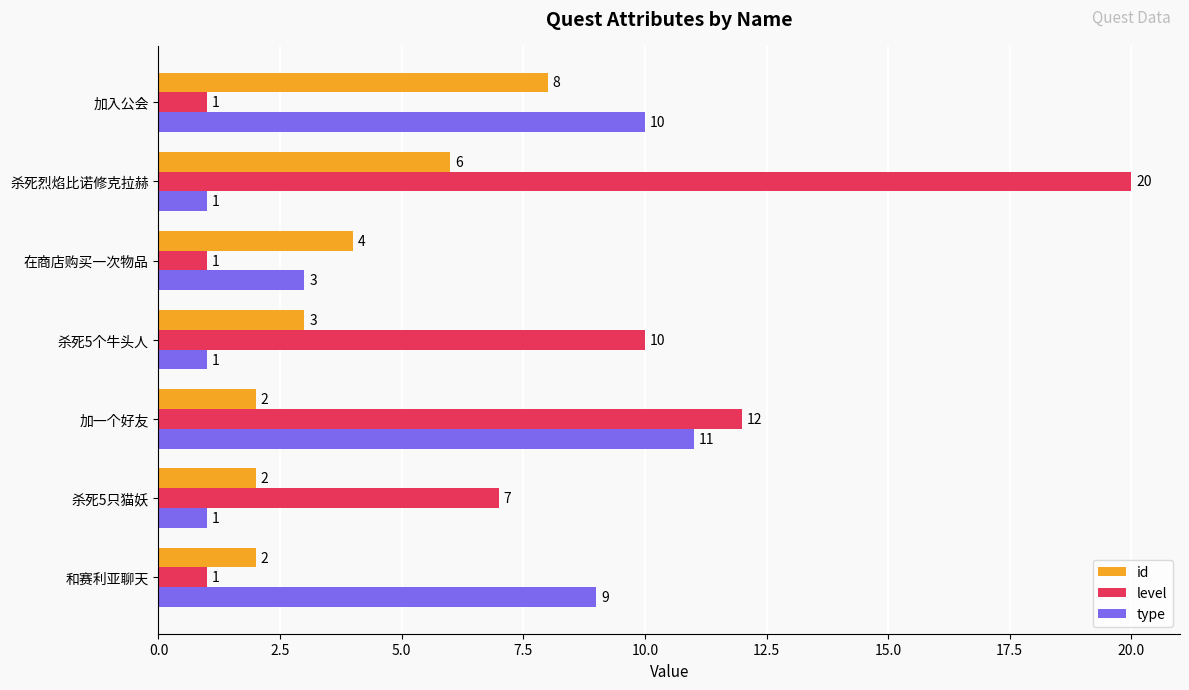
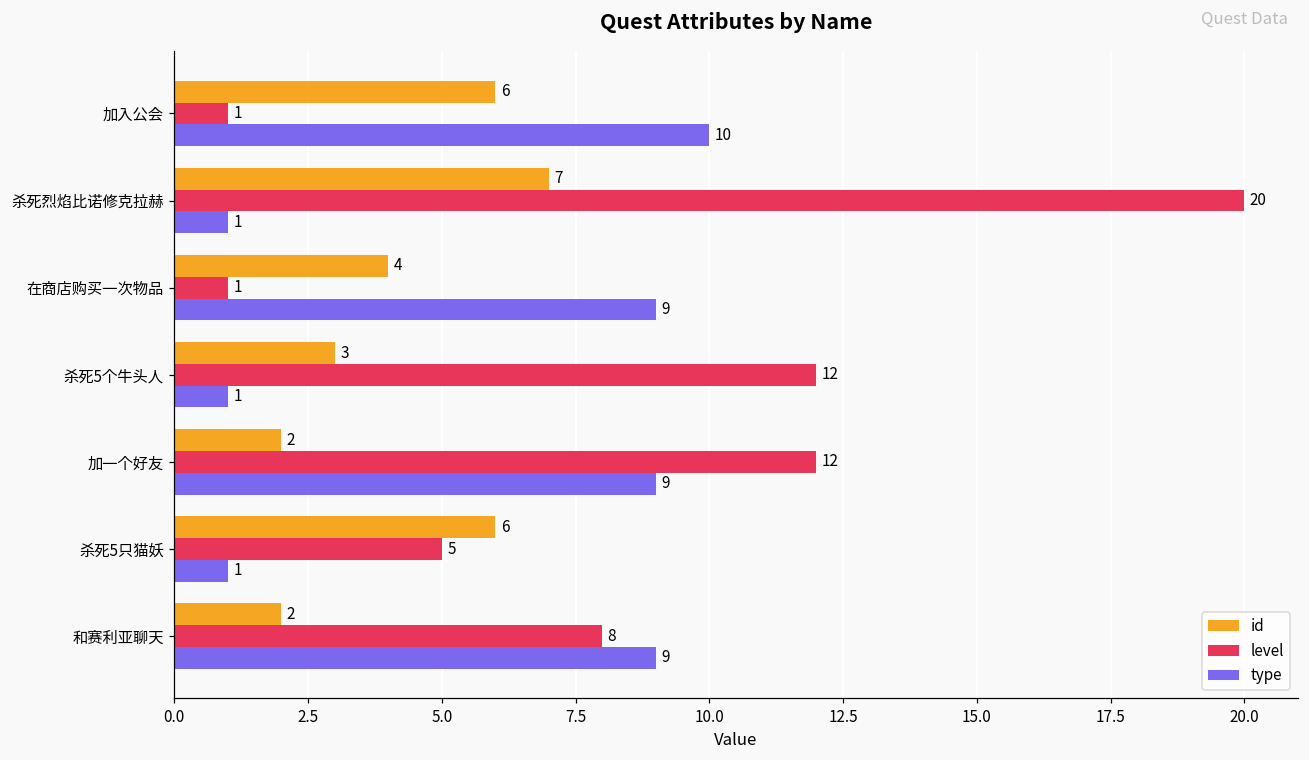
id, 加入公会: 8 -> 6
id, 杀死烈焰比诺修克拉赫: 6 -> 7
type, 在商店购买一次物品: 3 -> 9
level, 杀死5个牛头人: 10 -> 12
type, 加一个好友: 11 -> 9
id, 杀死5只猫妖: 2 -> 6
level, 杀死5只猫妖: 7 -> 5
level, 和赛利亚聊天: 1 -> 8
